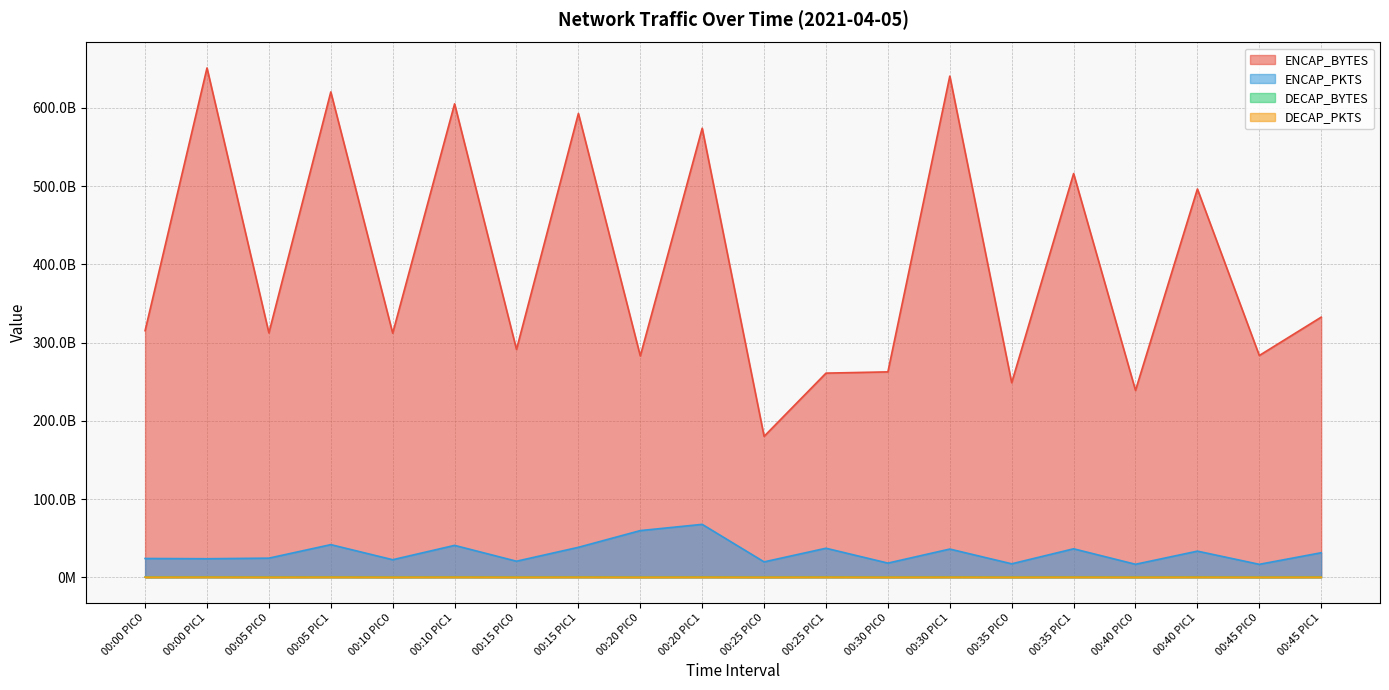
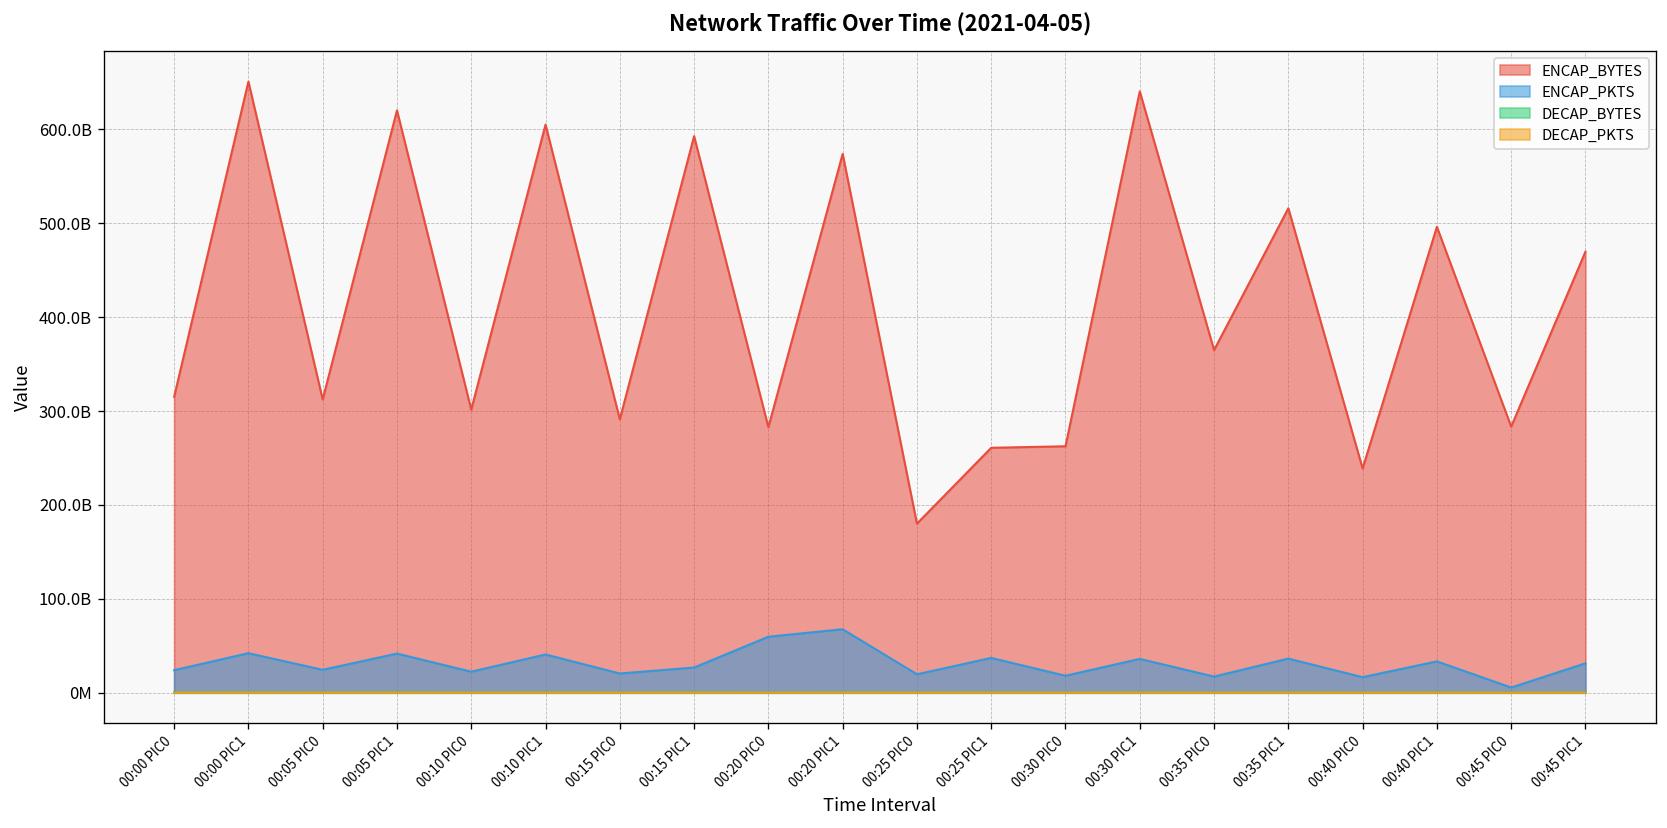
ENCAP_PKTS, 00:00 PIC1: 20000000000 -> 40000000000
ENCAP_BYTES, 00:10 PIC0: 310000000000 -> 300000000000
ENCAP_PKTS, 00:15 PIC1: 40000000000 -> 30000000000
ENCAP_BYTES, 00:35 PIC0: 250000000000 -> 360000000000
ENCAP_PKTS, 00:45 PIC0: 20000000000 -> 10000000000
ENCAP_BYTES, 00:45 PIC1: 330000000000 -> 470000000000
